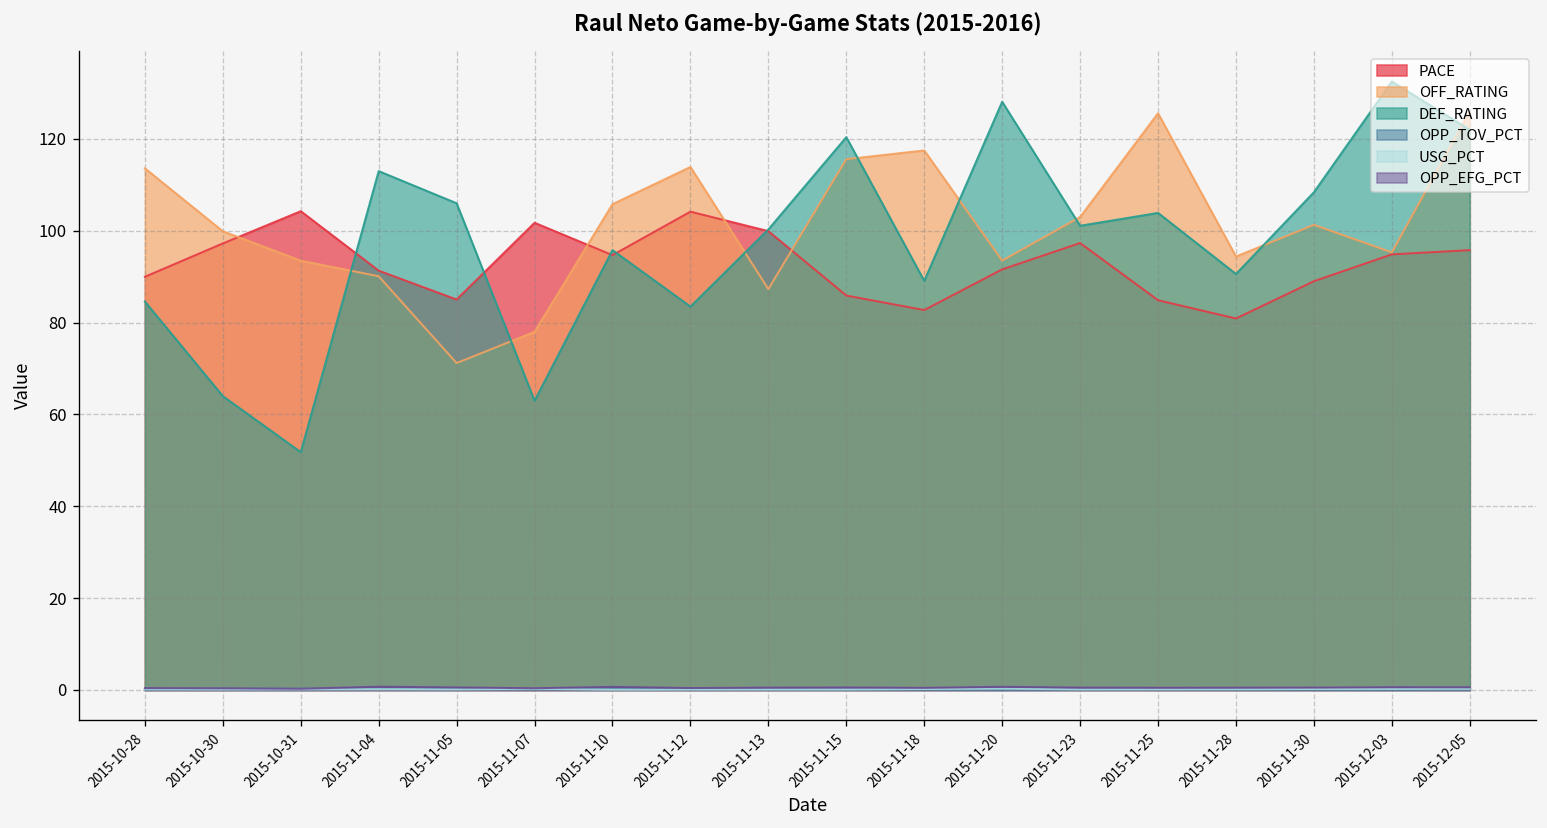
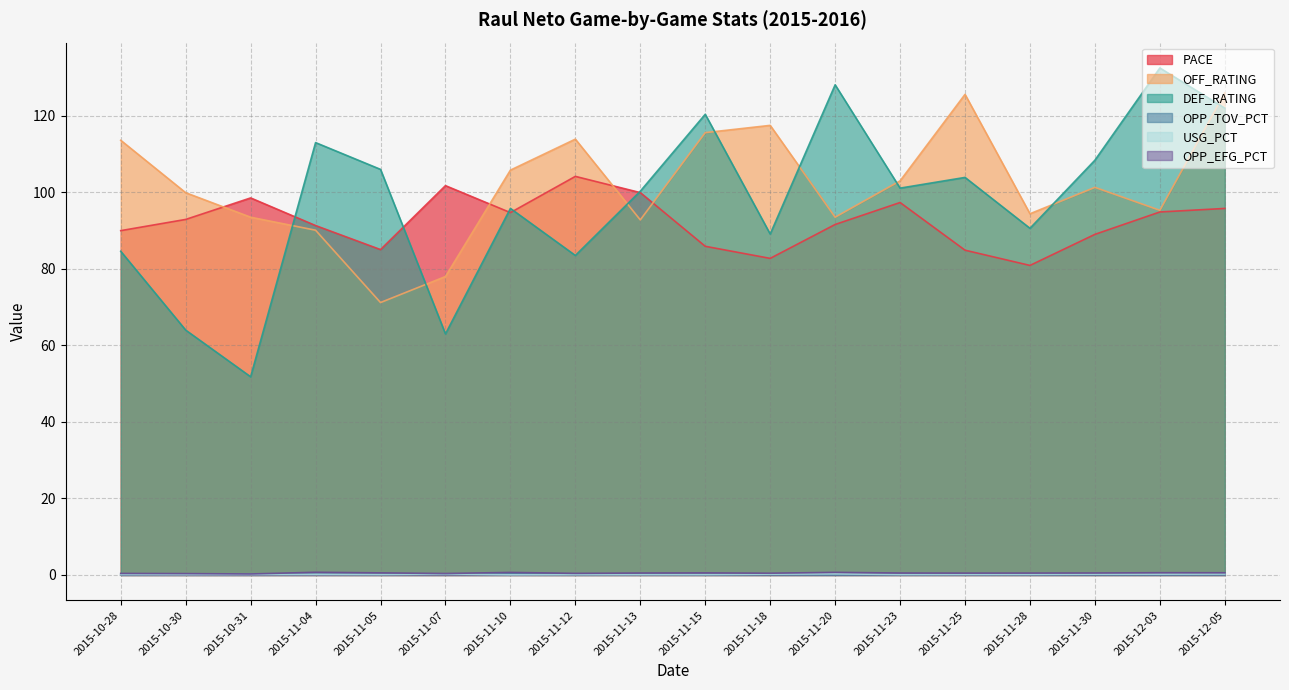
PACE, 2015-10-30: 97 -> 93
PACE, 2015-10-31: 104 -> 99
OFF_RATING, 2015-11-13: 87 -> 93
